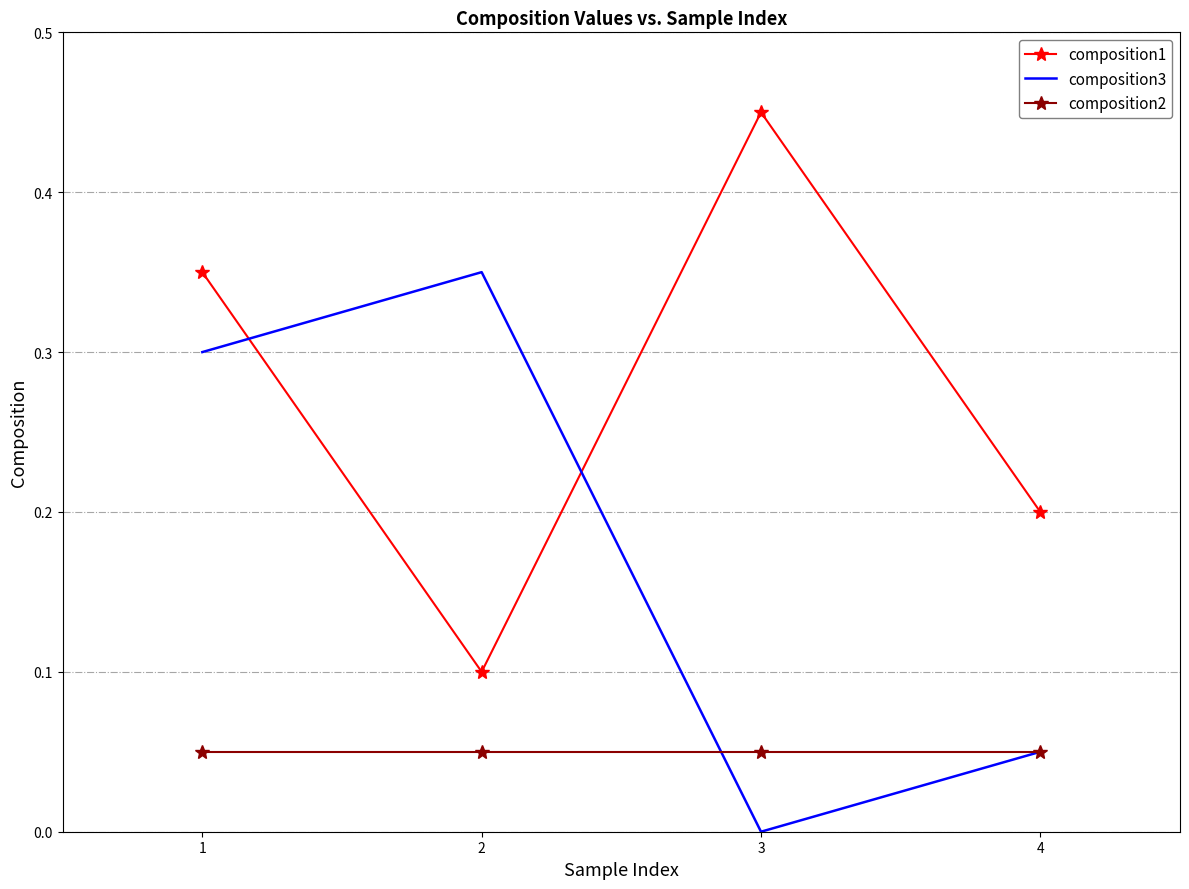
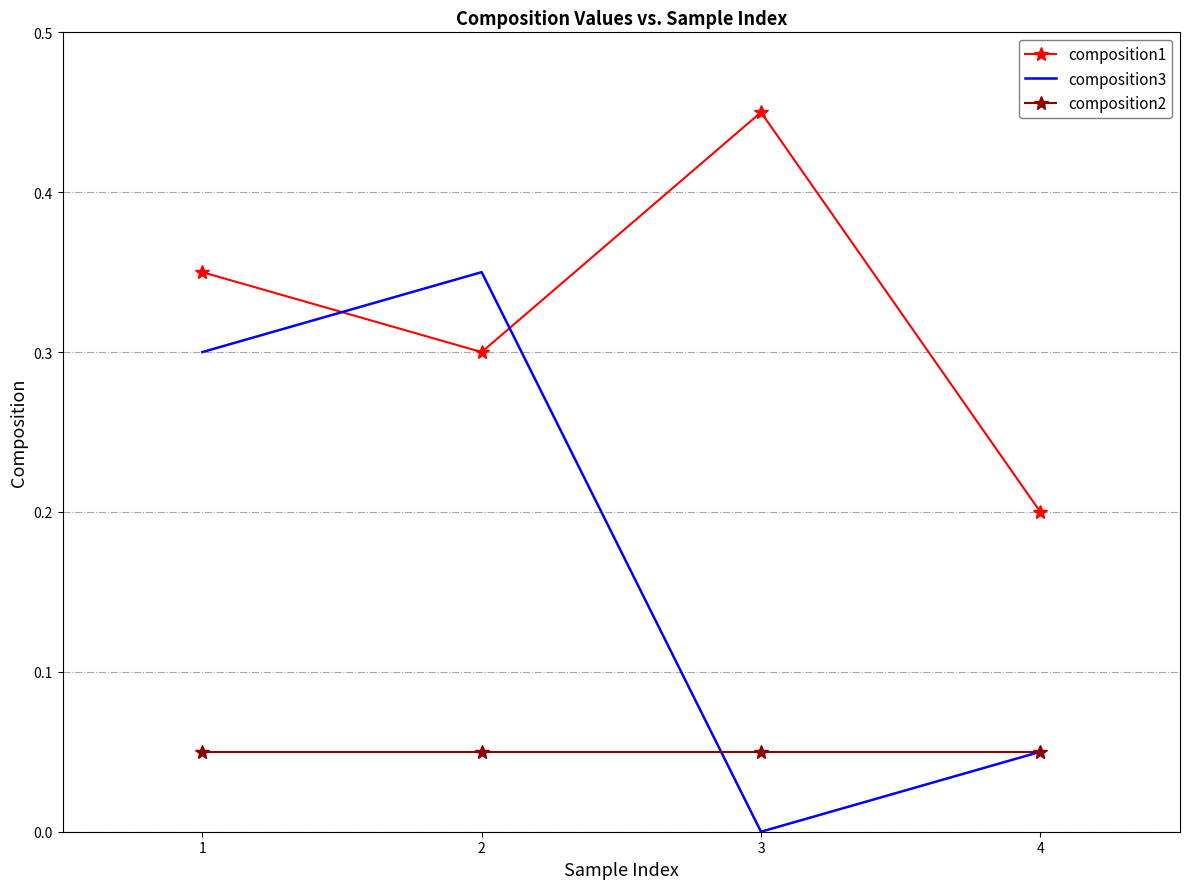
composition1, 2: 0.1 -> 0.3
